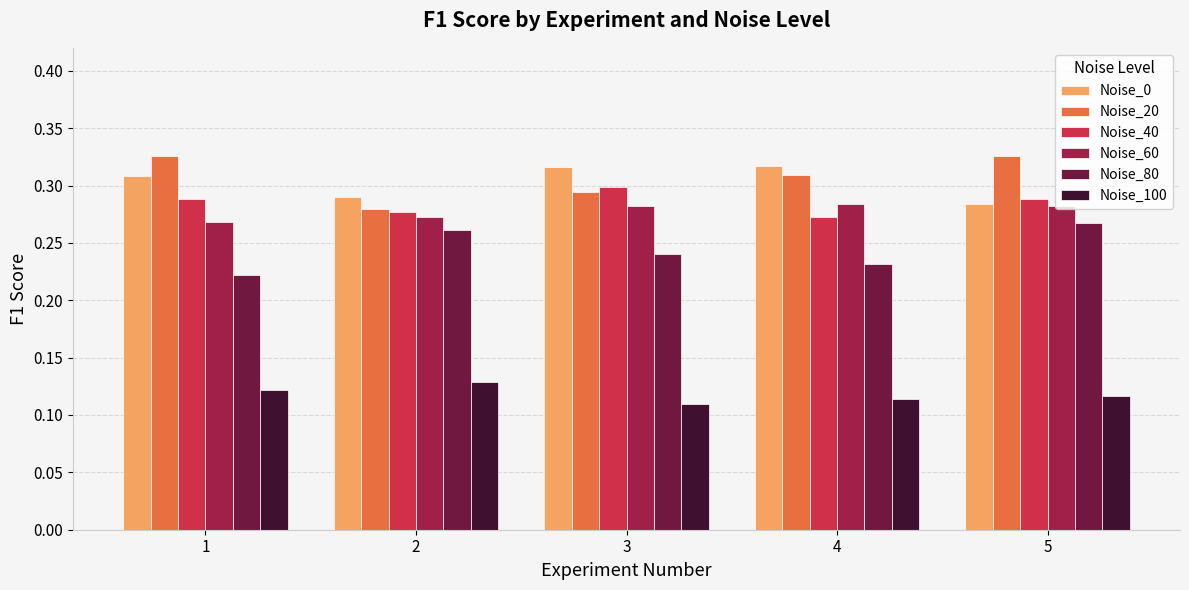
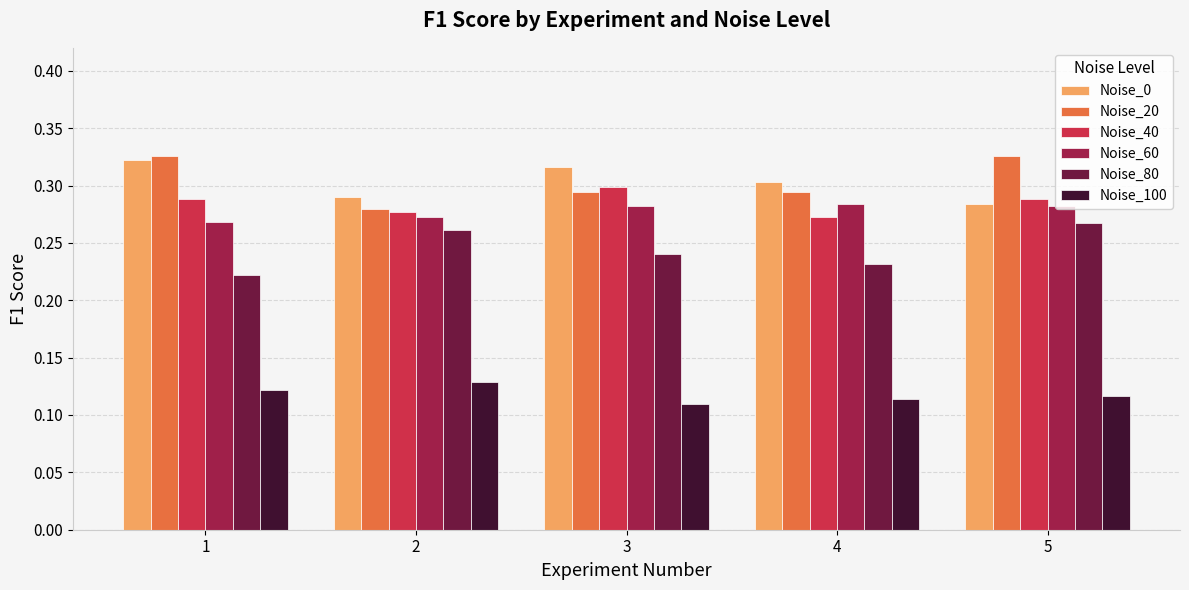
Noise_0, 1: 0.308 -> 0.322
Noise_0, 4: 0.317 -> 0.303
Noise_20, 4: 0.309 -> 0.294
